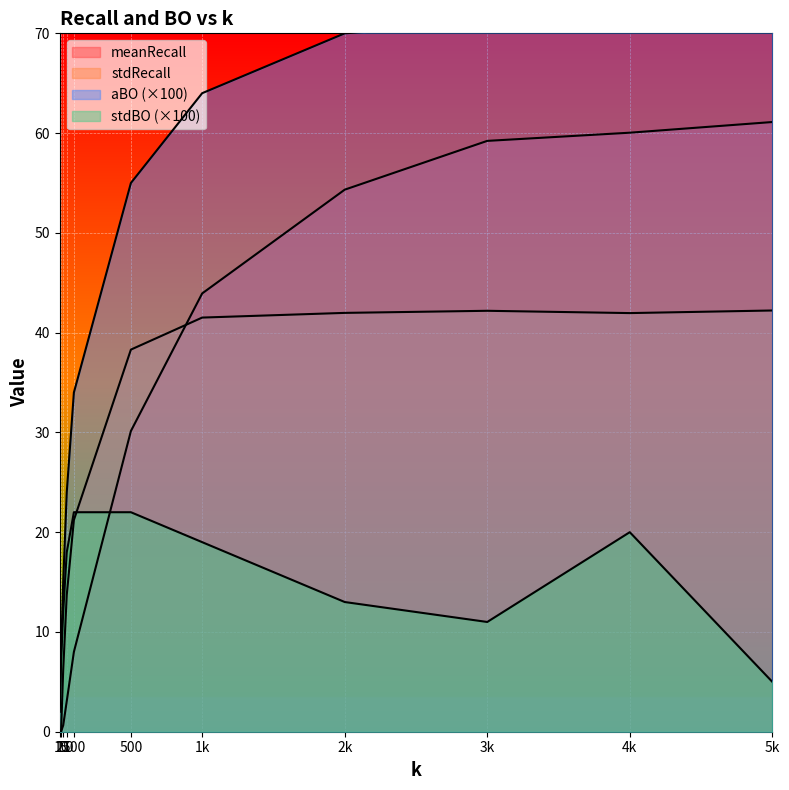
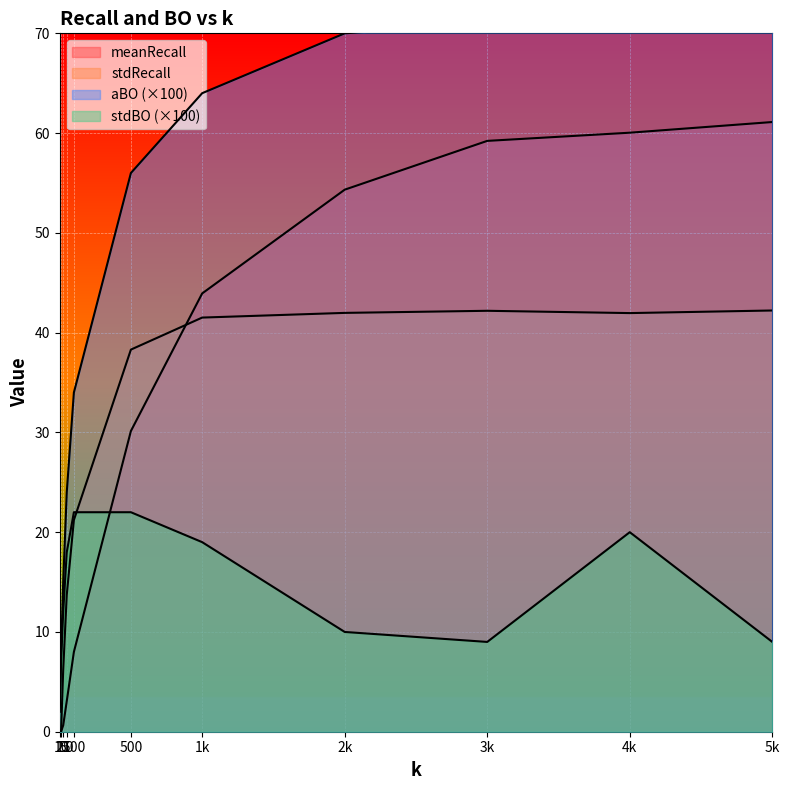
aBO (×100), 500: 55 -> 56
stdBO (×100), 2k: 13 -> 10
stdBO (×100), 3k: 11 -> 9
stdBO (×100), 5k: 5 -> 9
